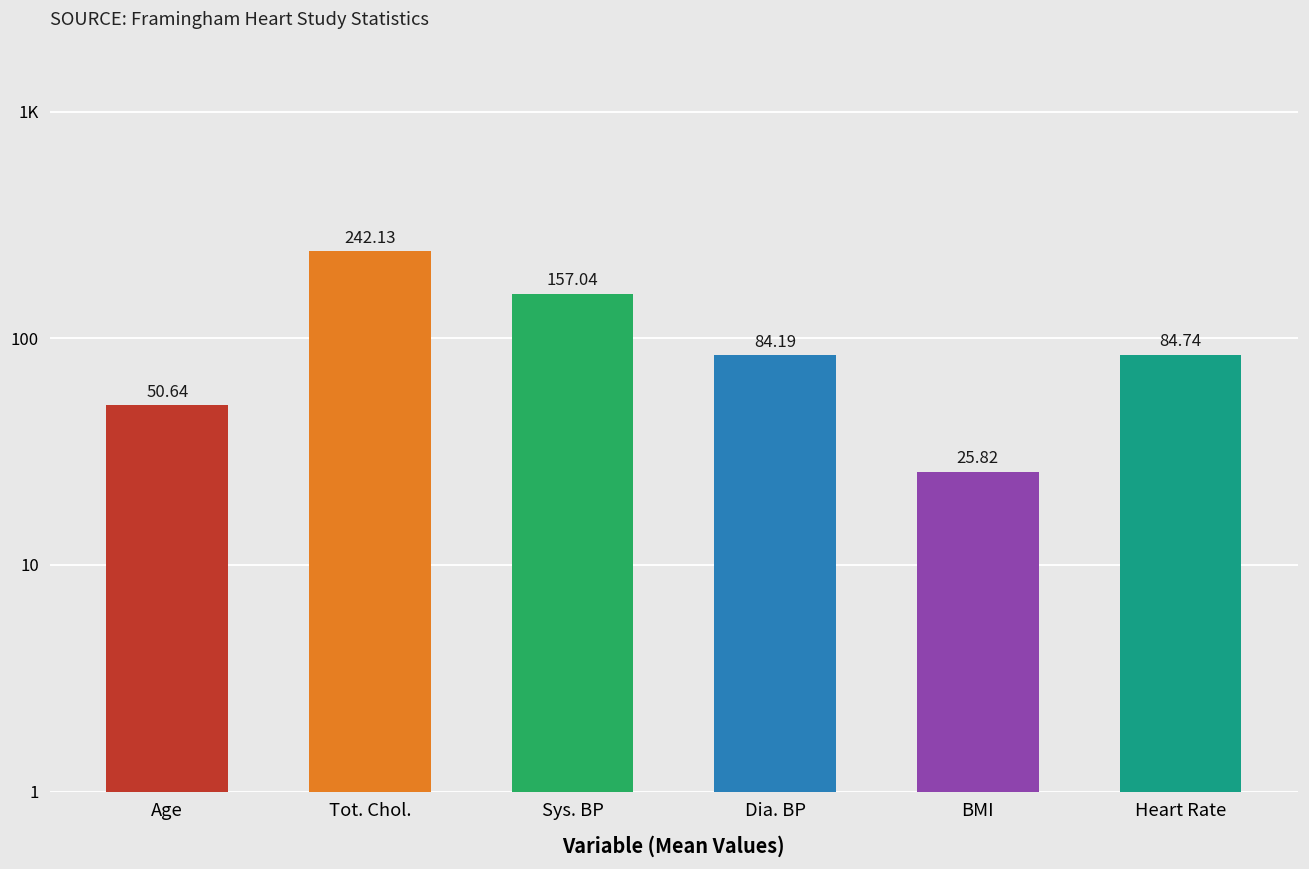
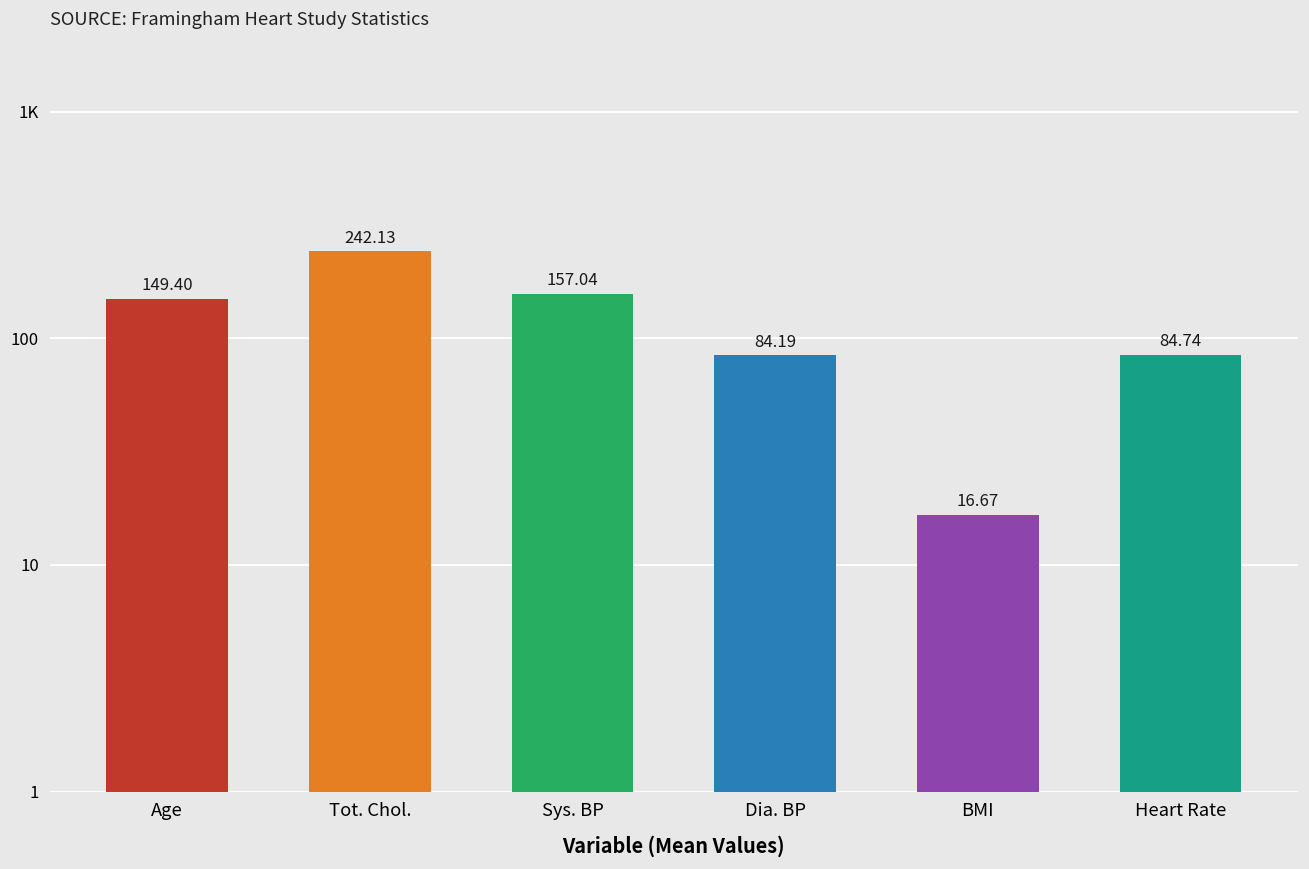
Age: 50.64 -> 149.40
BMI: 25.82 -> 16.67
